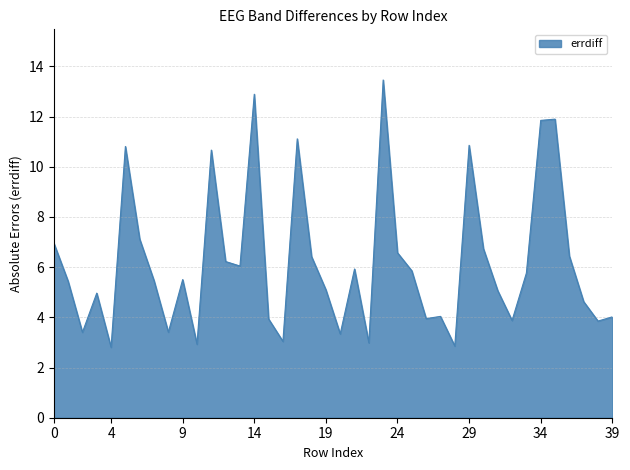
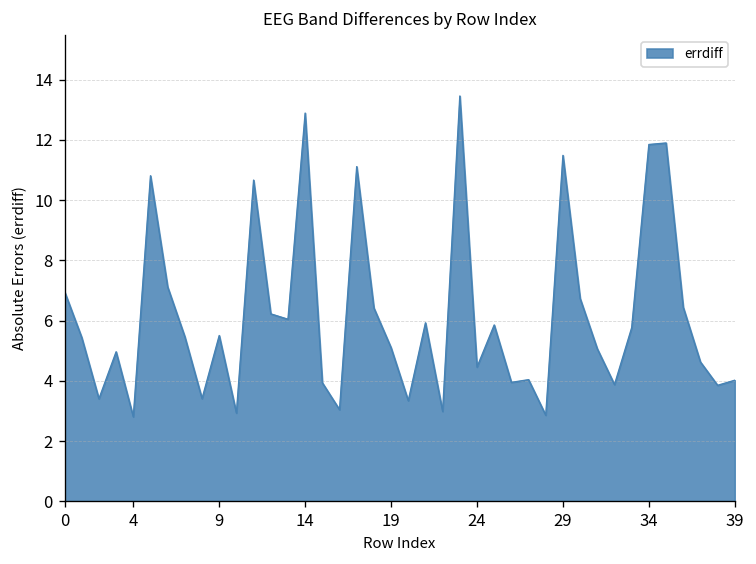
24: 6.6 -> 4.5
29: 10.9 -> 11.5
